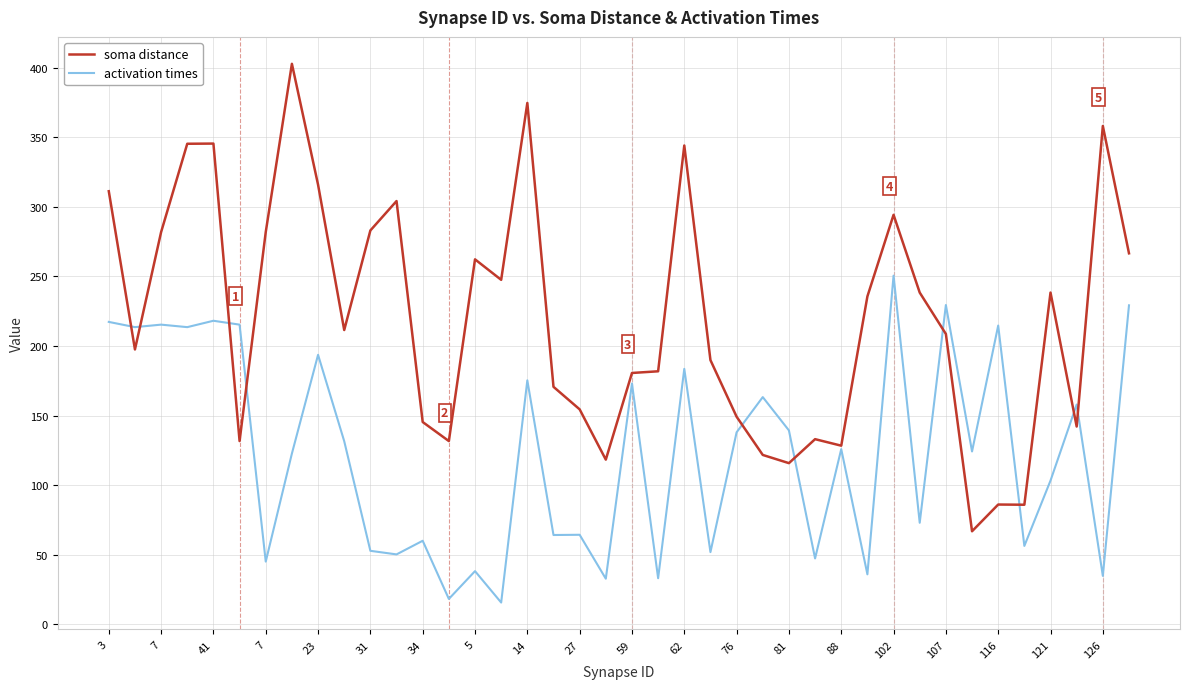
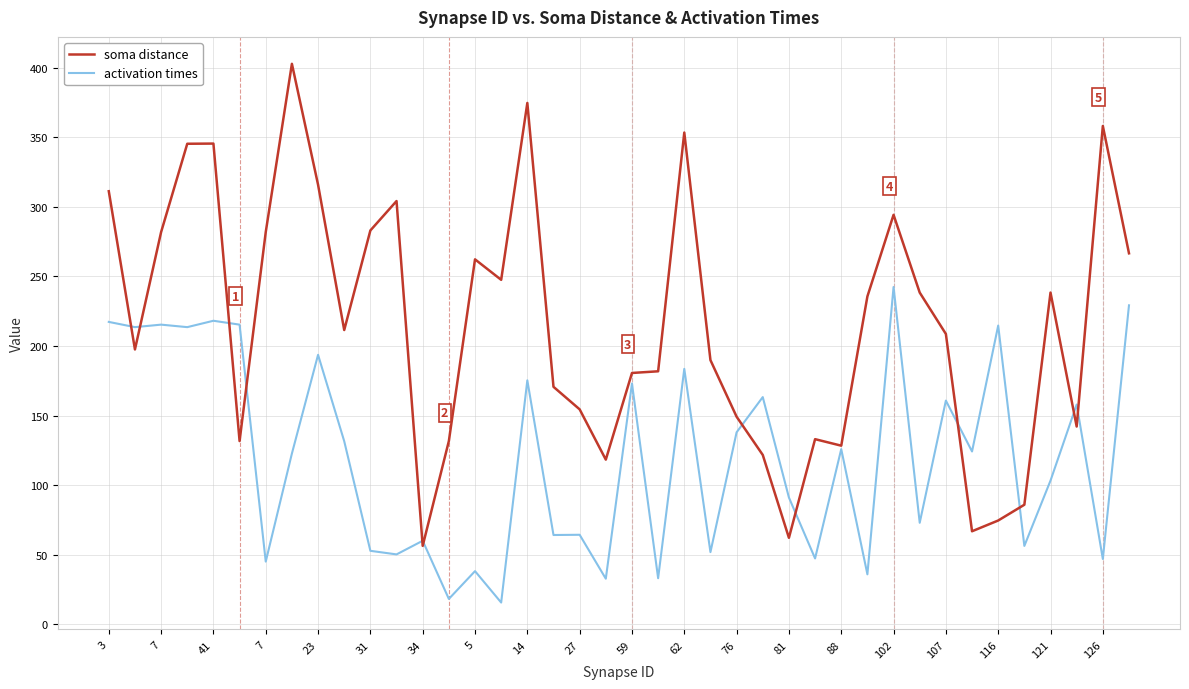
soma distance, 34: 145 -> 56
soma distance, 62: 344 -> 353
soma distance, 81: 116 -> 62
activation times, 81: 139 -> 91
activation times, 102: 251 -> 242
activation times, 107: 229 -> 161
soma distance, 116: 86 -> 75
activation times, 126: 35 -> 47
